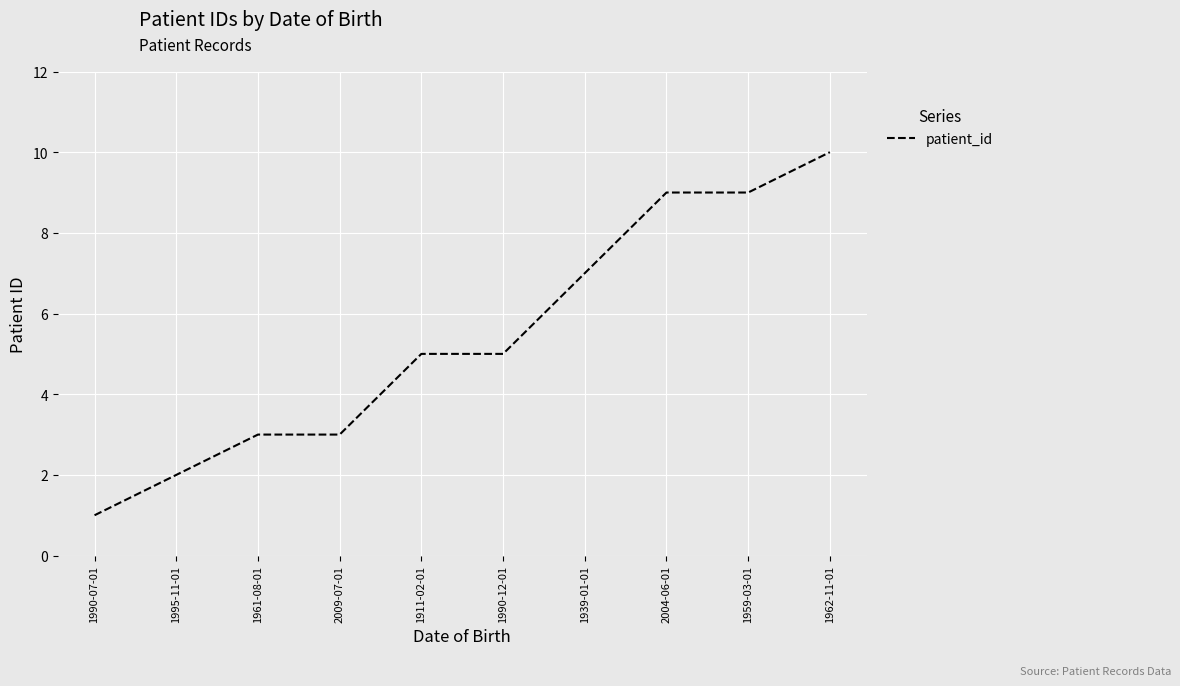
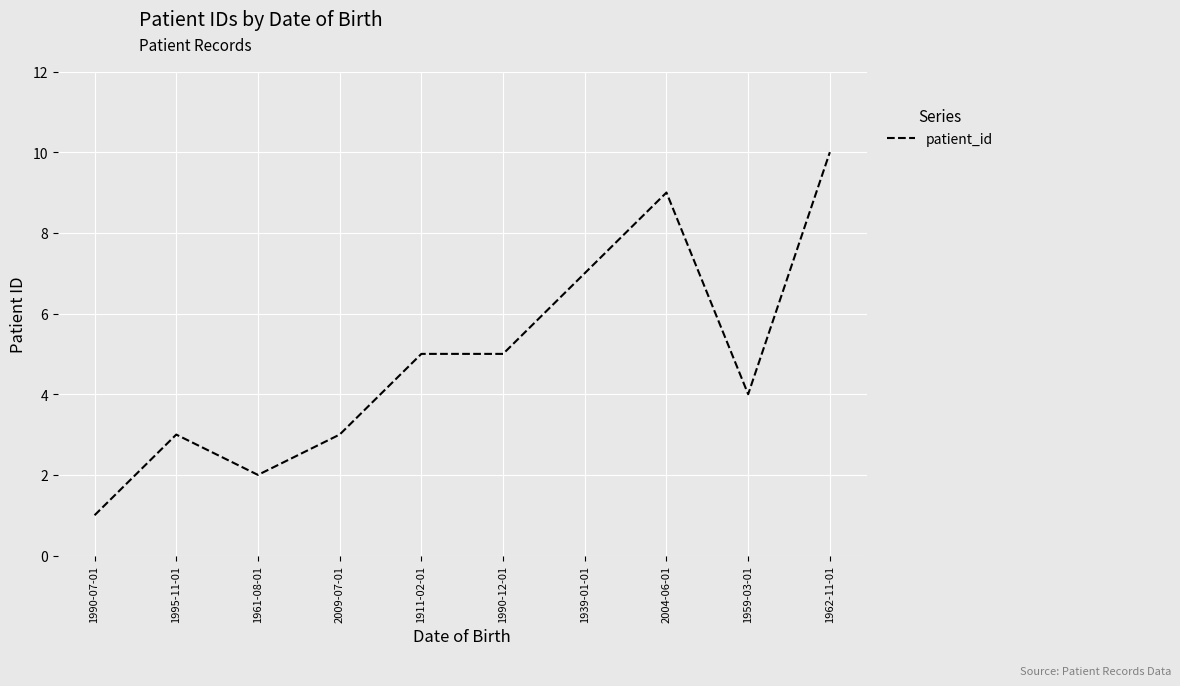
1995-11-01: 2 -> 3
1961-08-01: 3 -> 2
1959-03-01: 9 -> 4
